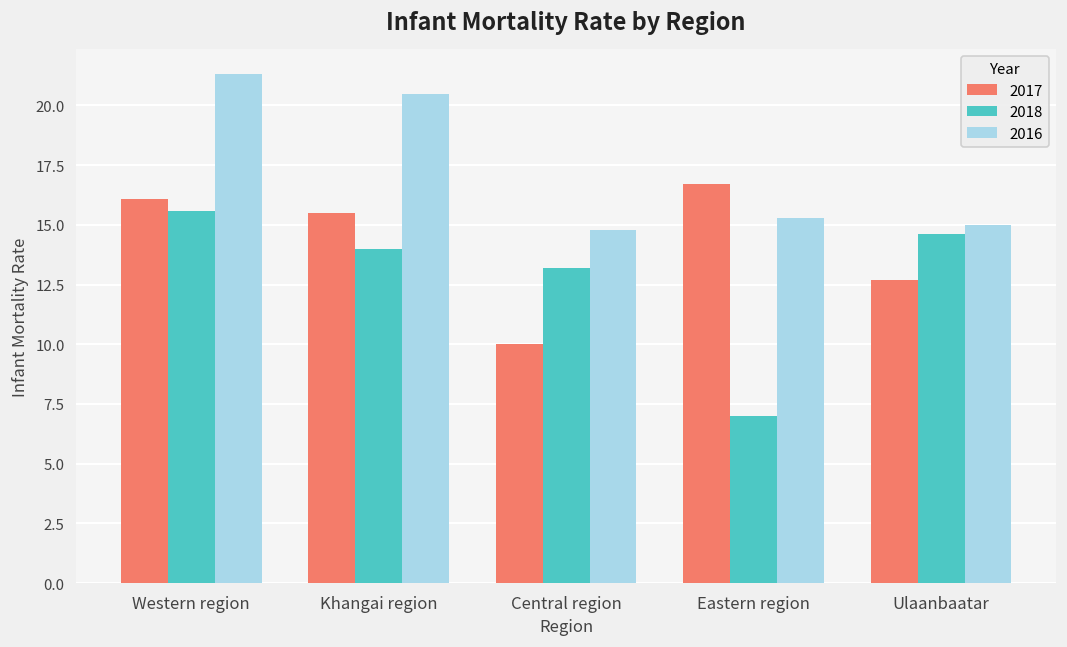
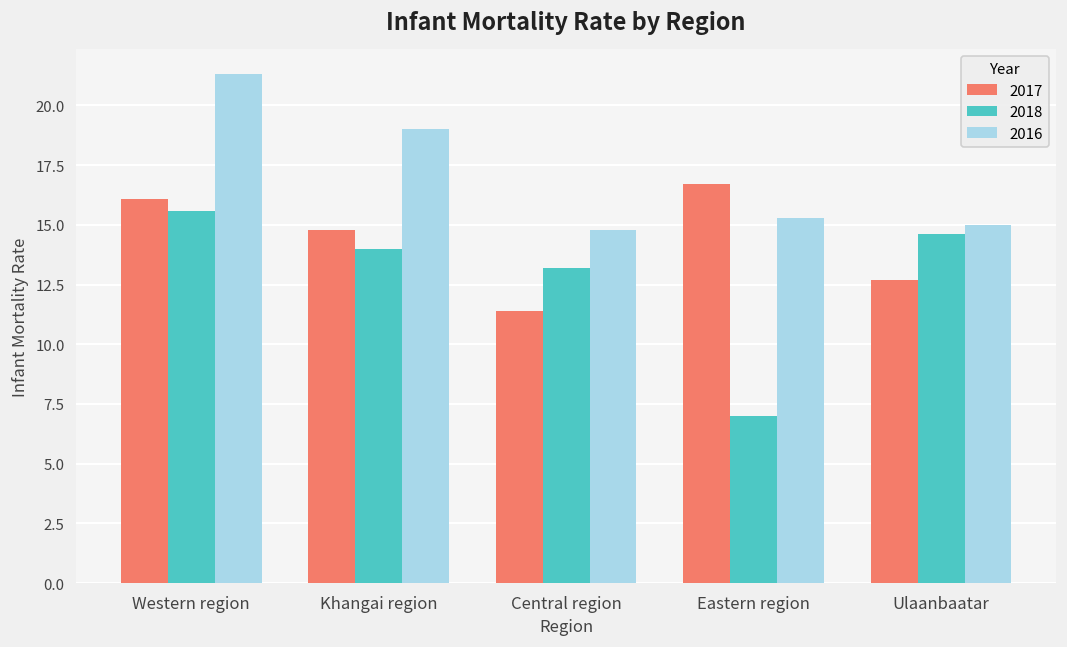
2017, Khangai region: 15.5 -> 14.8
2016, Khangai region: 20.5 -> 19.0
2017, Central region: 10.0 -> 11.4
